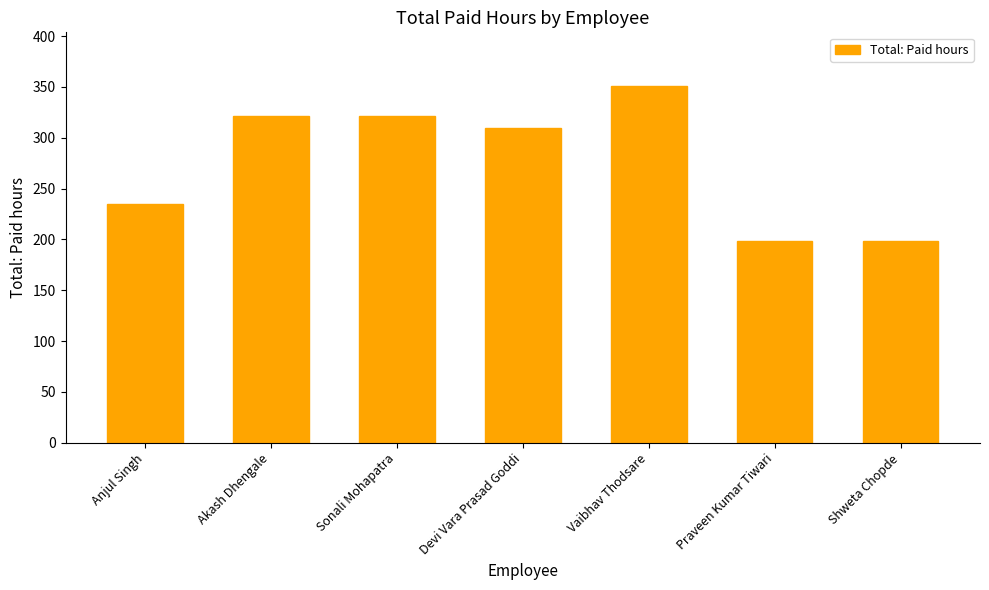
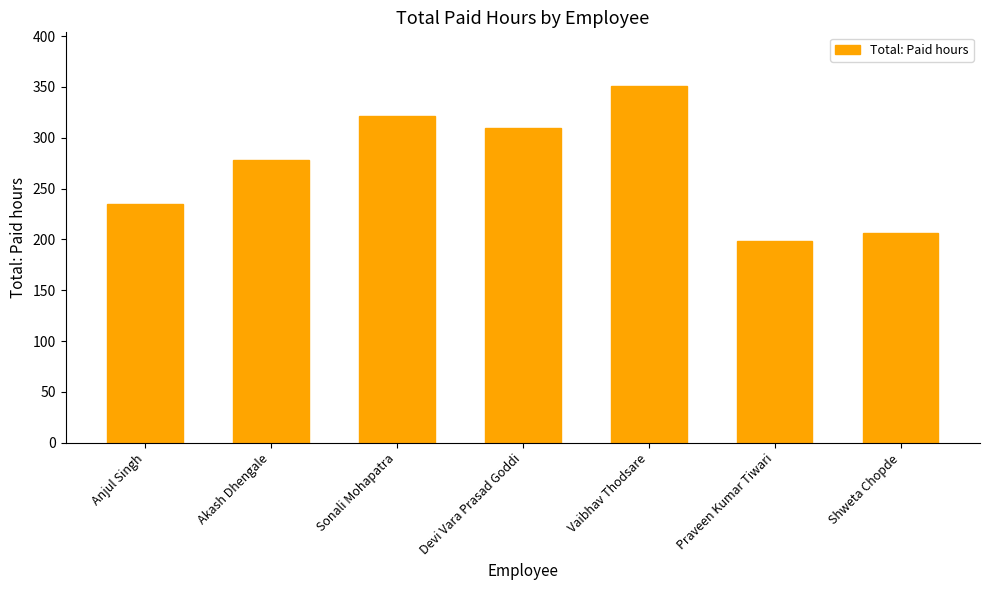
Akash Dhengale: 321 -> 278
Shweta Chopde: 198 -> 206
